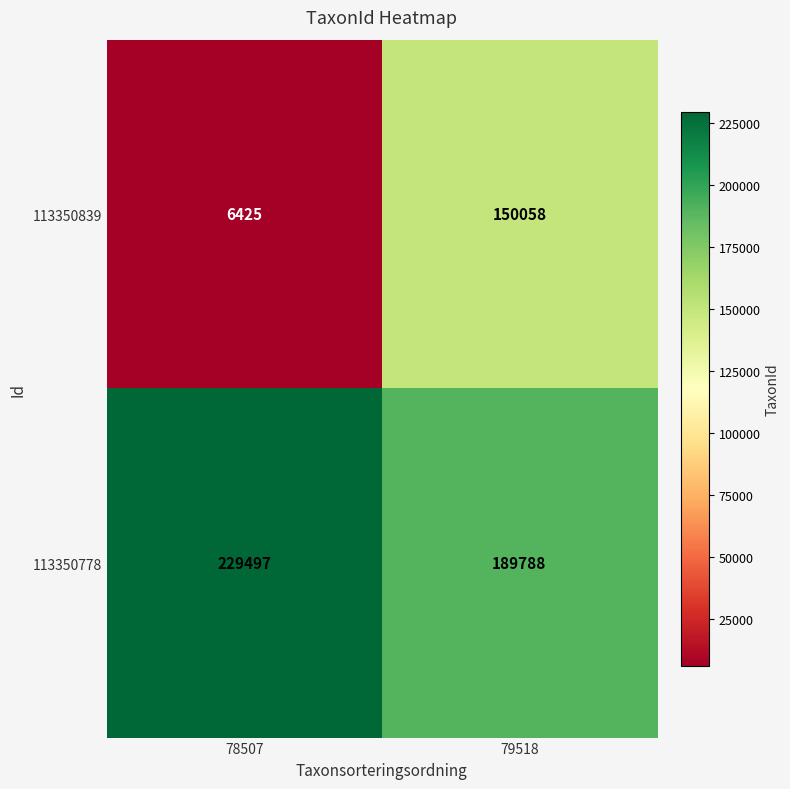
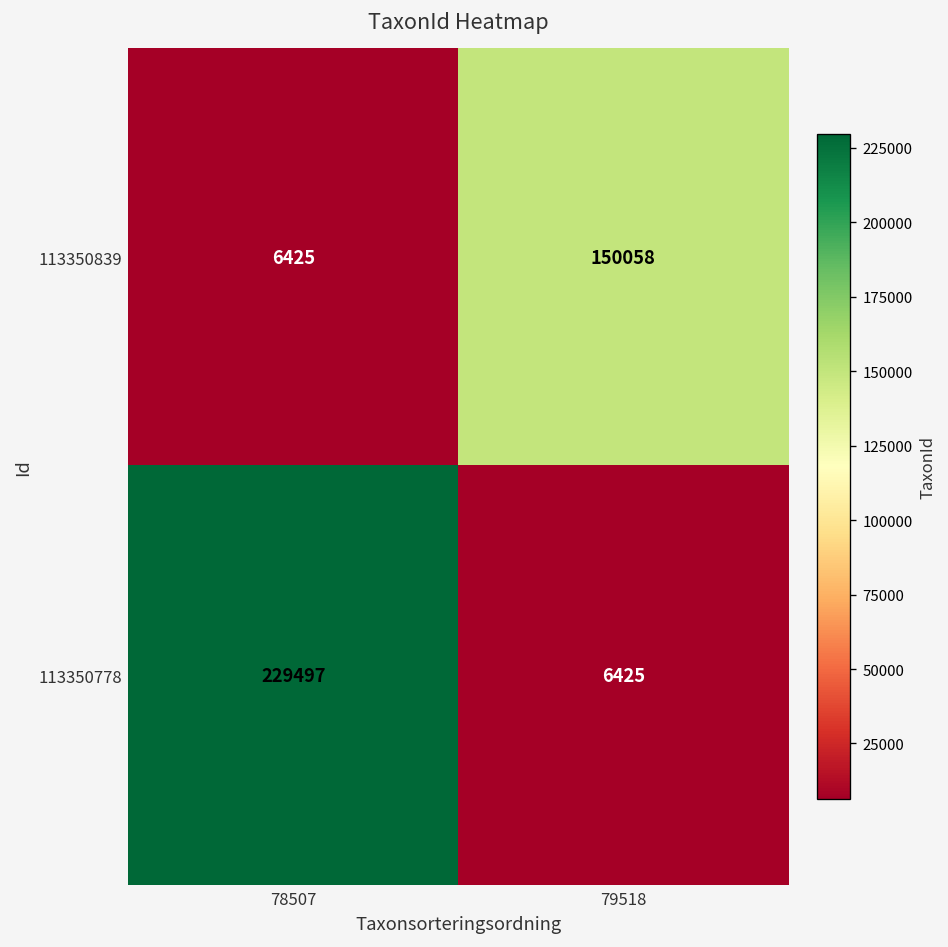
113350778, 79518: 189788 -> 6425
